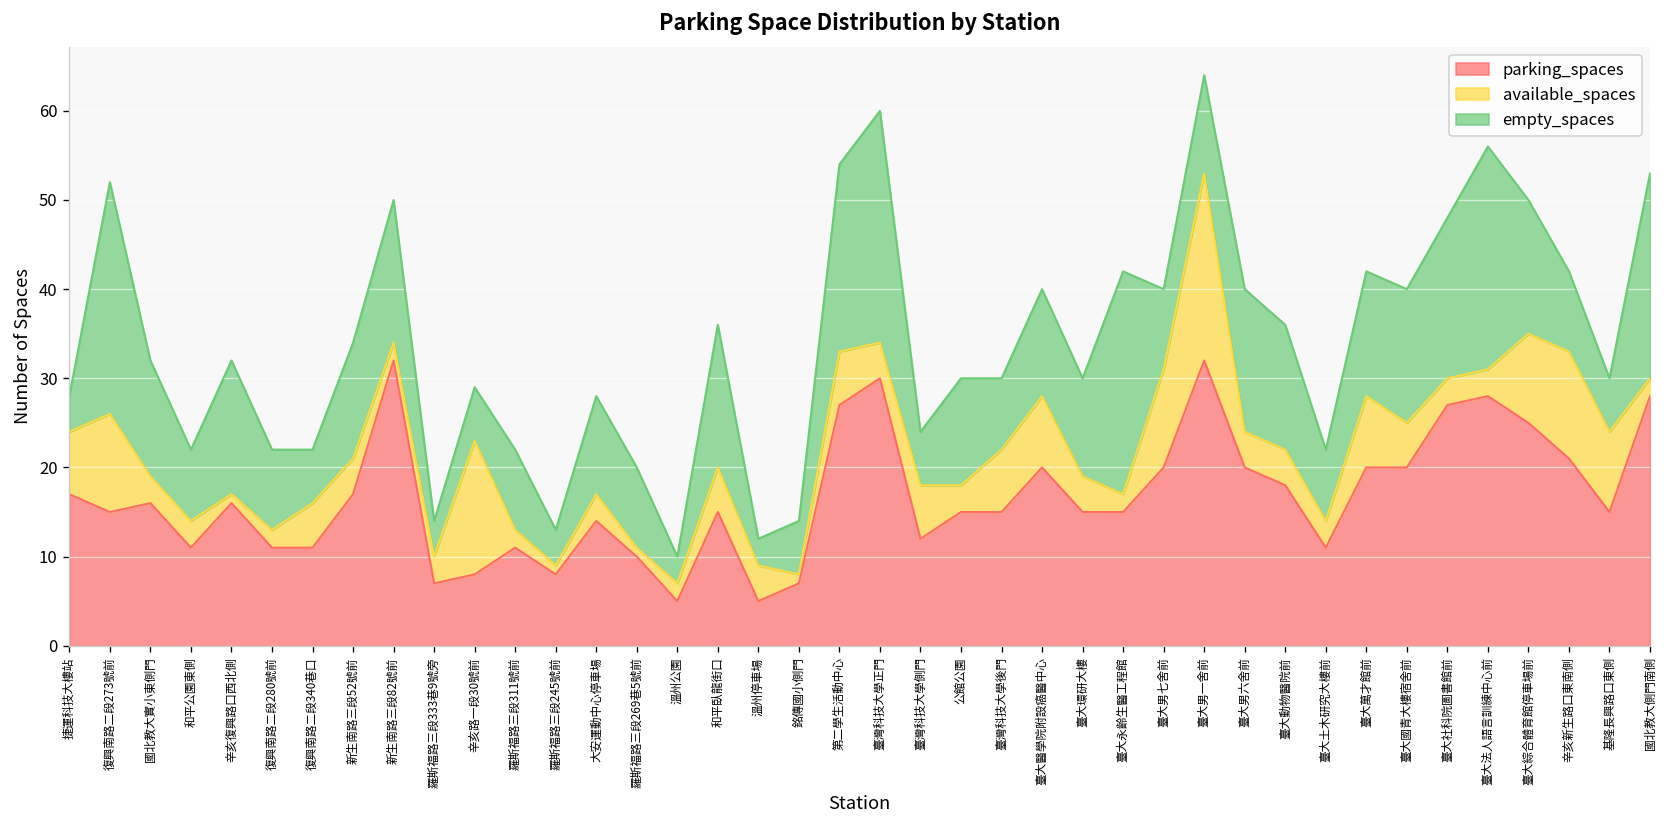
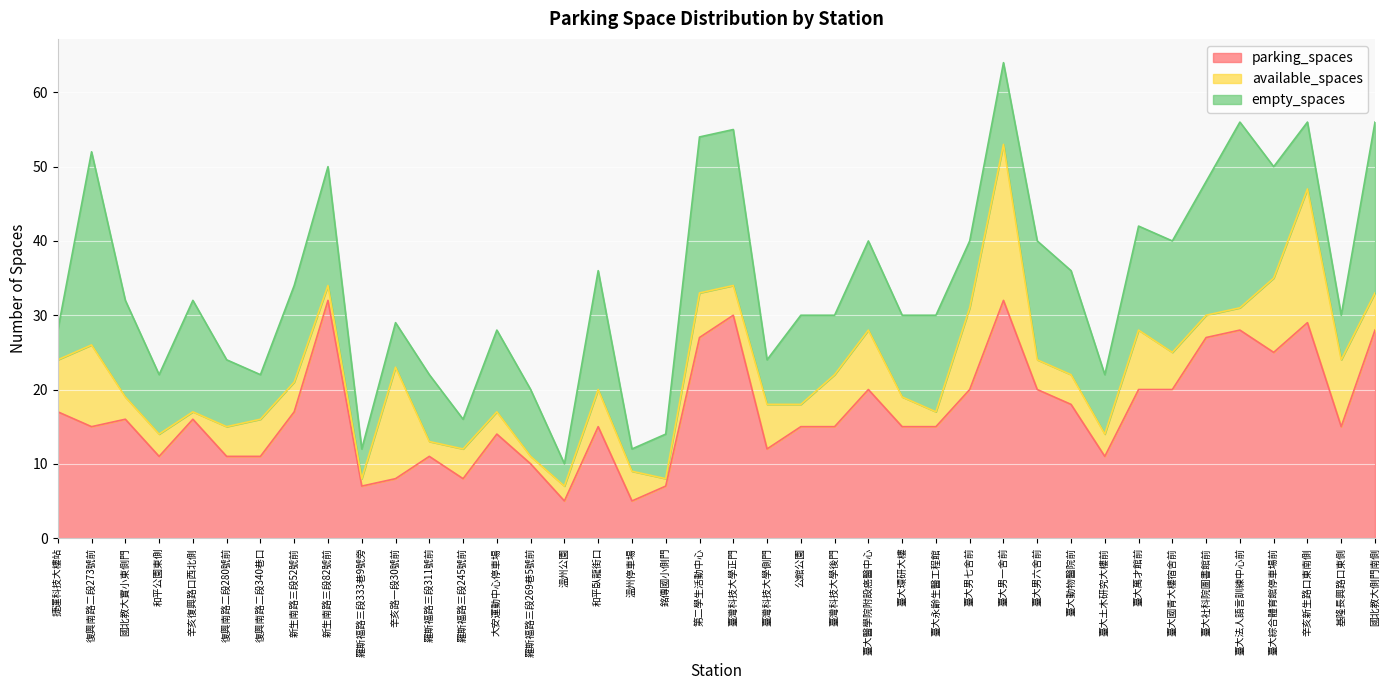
available_spaces, 復興南路二段280號前: 2 -> 4
available_spaces, 羅斯福路三段333巷9號旁: 3 -> 1
available_spaces, 羅斯福路三段245號前: 1 -> 4
empty_spaces, 臺灣科技大學正門: 26 -> 21
empty_spaces, 臺大永齡生醫工程館: 25 -> 13
parking_spaces, 辛亥新生路口東南側: 21 -> 29
available_spaces, 辛亥新生路口東南側: 12 -> 18
available_spaces, 國北教大側門南側: 2 -> 5
